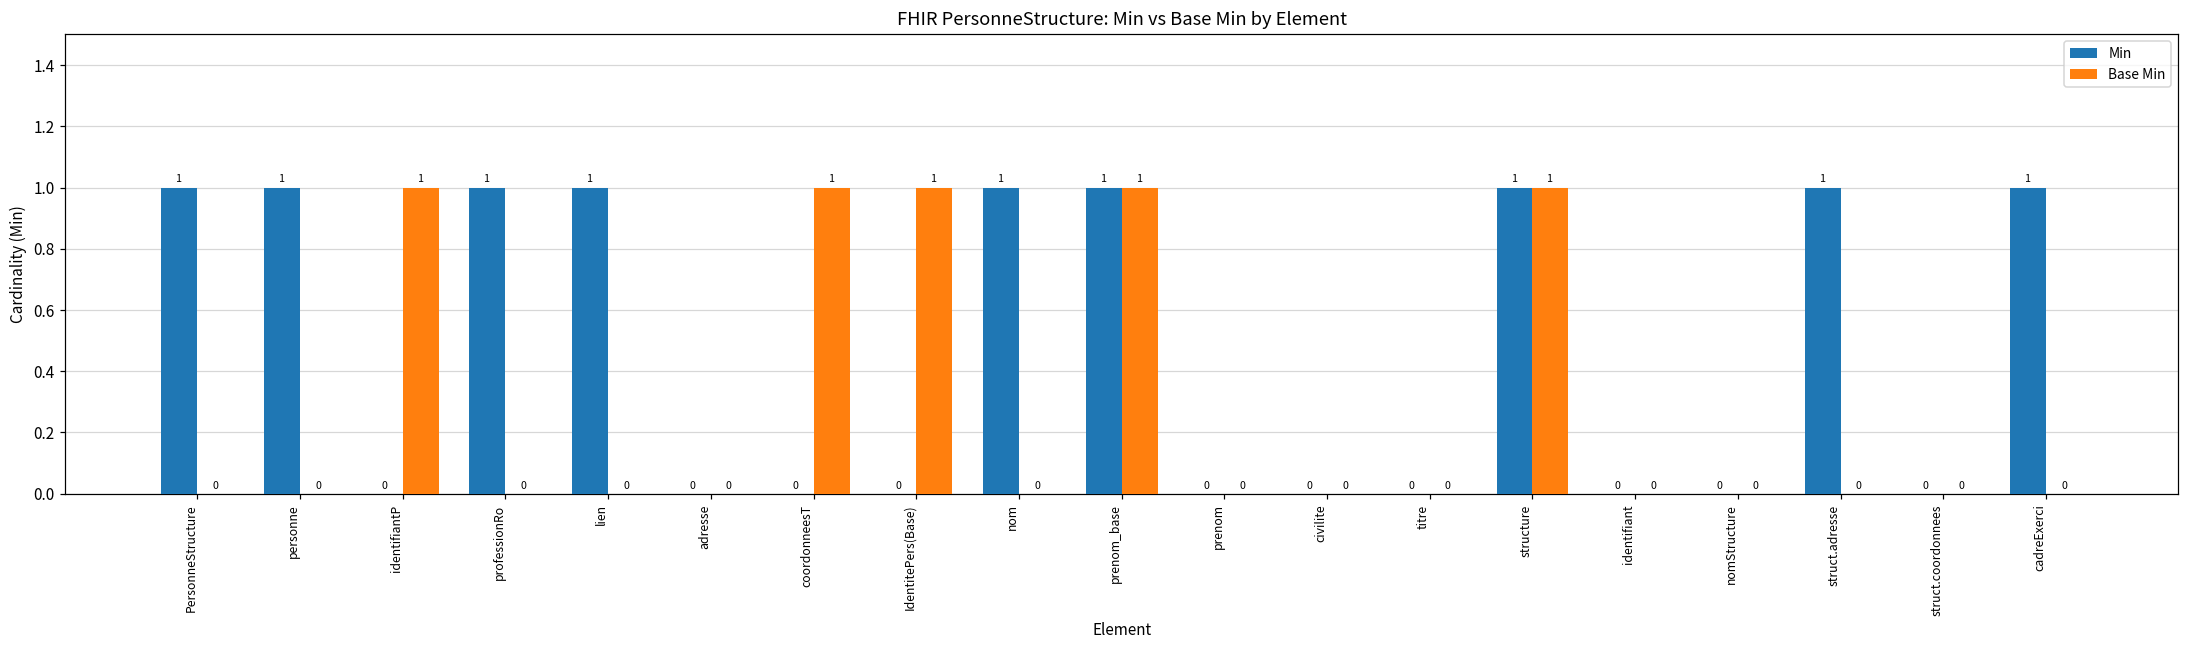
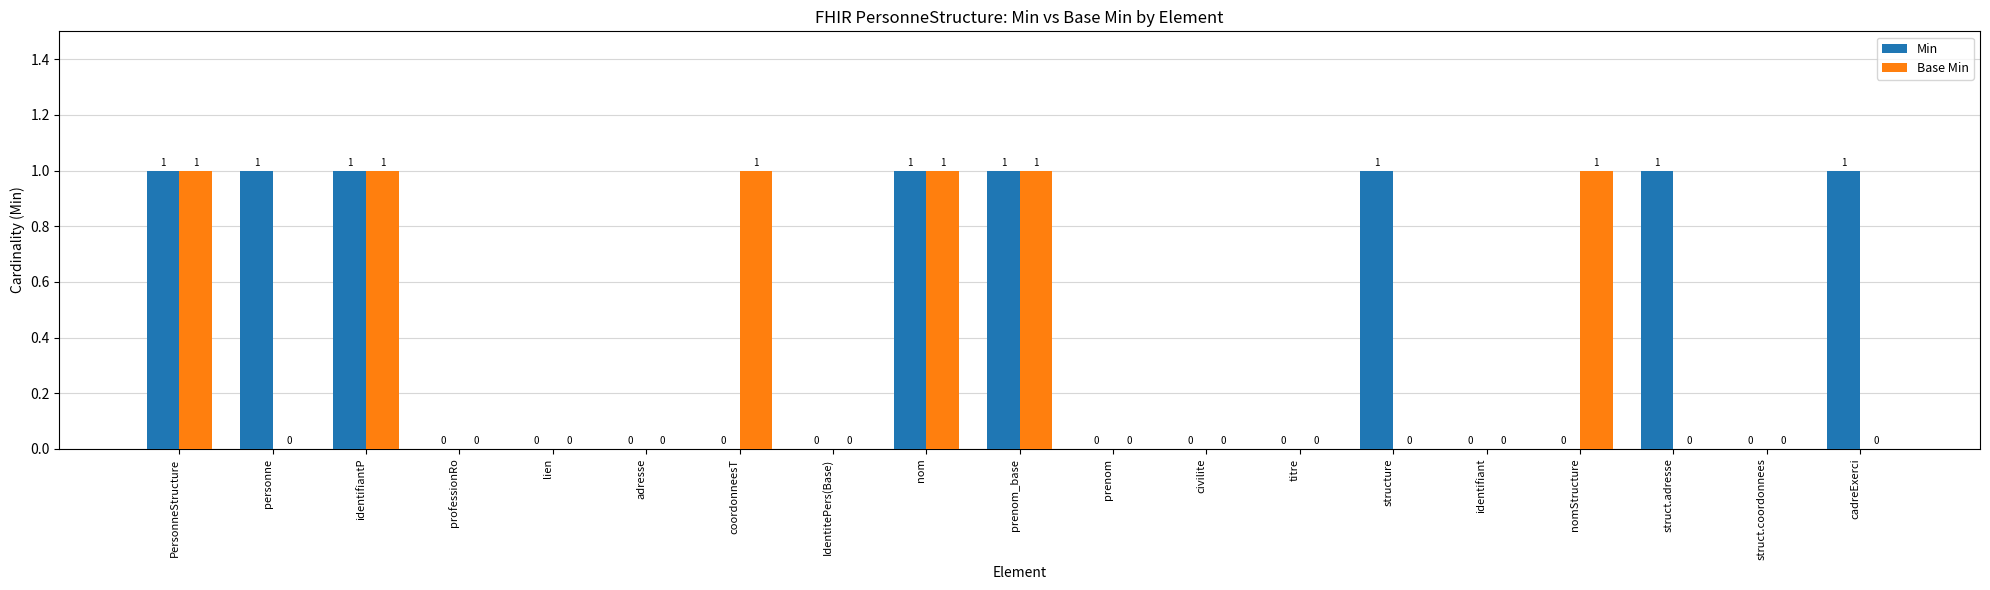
Base Min, PersonneStructure: 0 -> 1
Min, identifiantP: 0 -> 1
Min, professionRo: 1 -> 0
Min, lien: 1 -> 0
Base Min, IdentitePers(Base): 1 -> 0
Base Min, nom: 0 -> 1
Base Min, structure: 1 -> 0
Base Min, nomStructure: 0 -> 1
